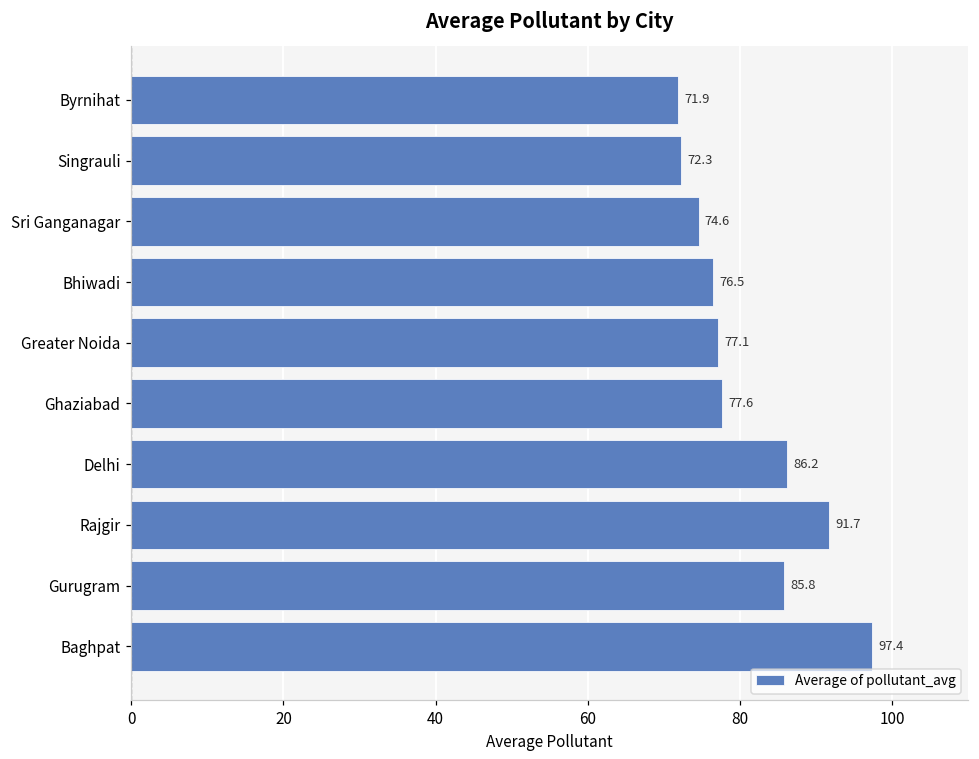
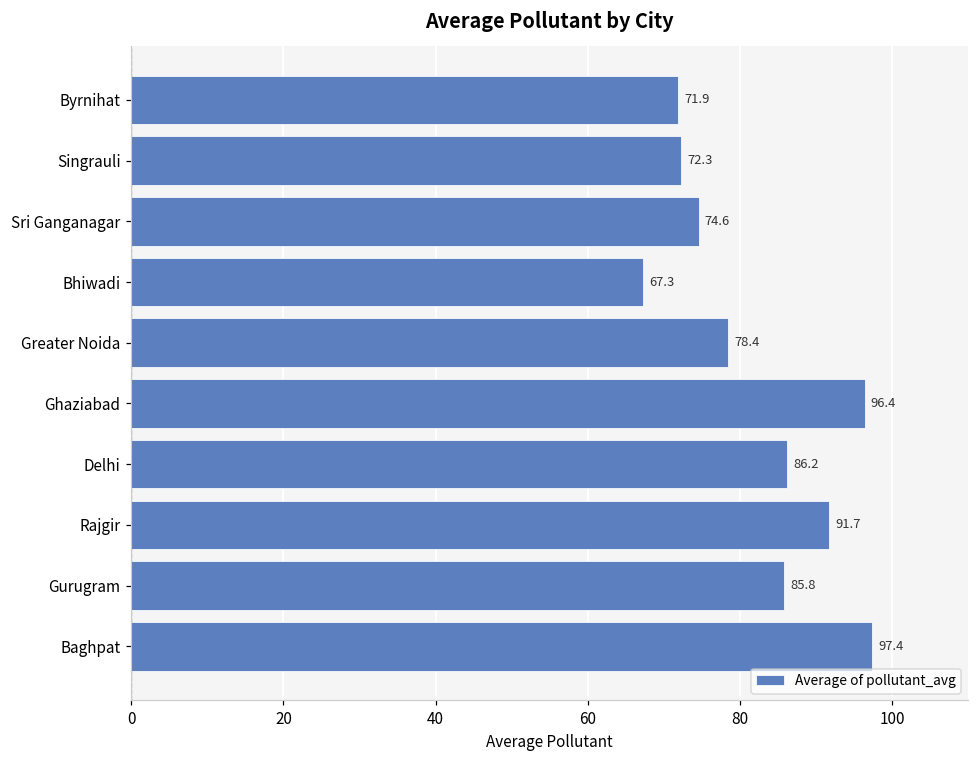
Bhiwadi: 76.5 -> 67.3
Greater Noida: 77.1 -> 78.4
Ghaziabad: 77.6 -> 96.4
